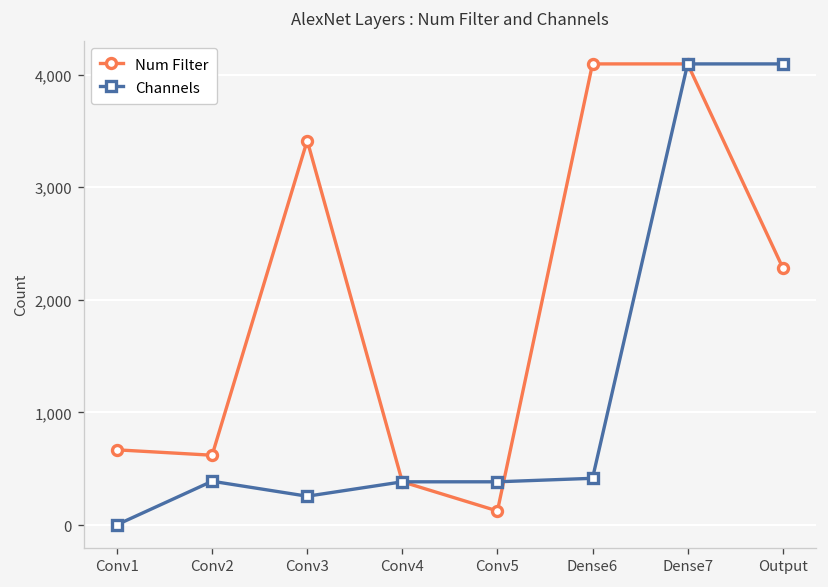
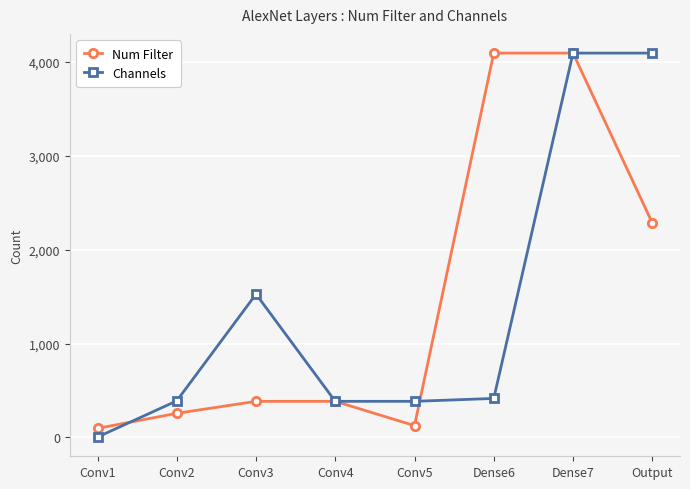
Num Filter, Conv1: 700 -> 100
Num Filter, Conv2: 600 -> 300
Num Filter, Conv3: 3,400 -> 400
Channels, Conv3: 300 -> 1,500
